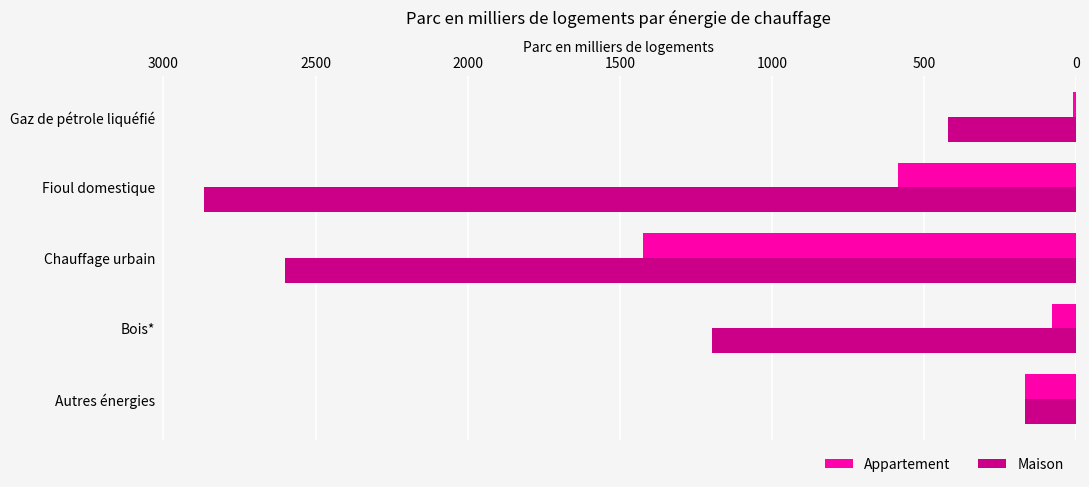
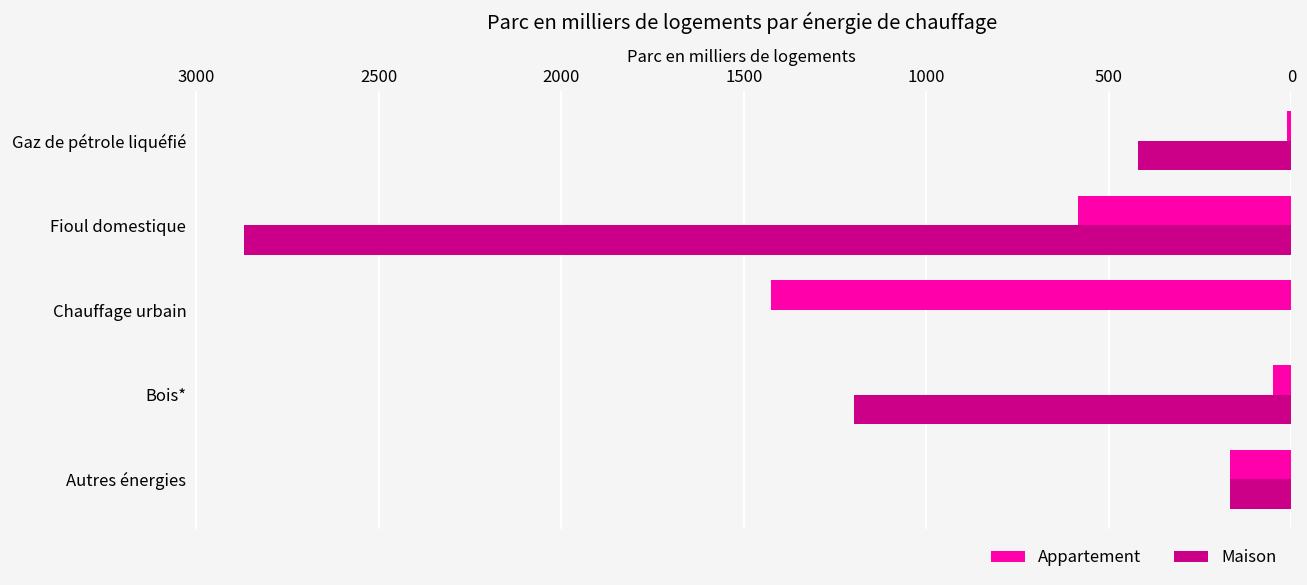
Maison, Chauffage urbain: 2600 -> 0
Appartement, Bois*: 80 -> 50
